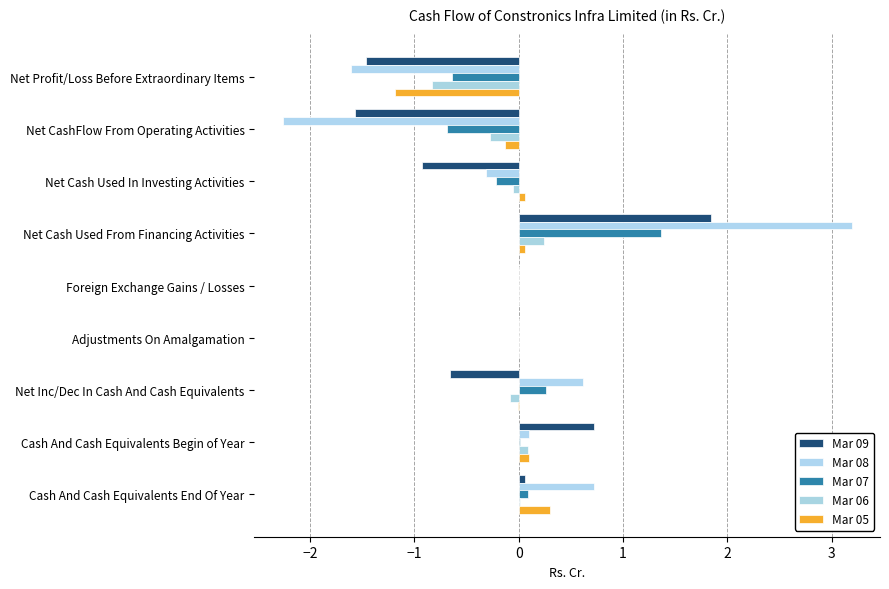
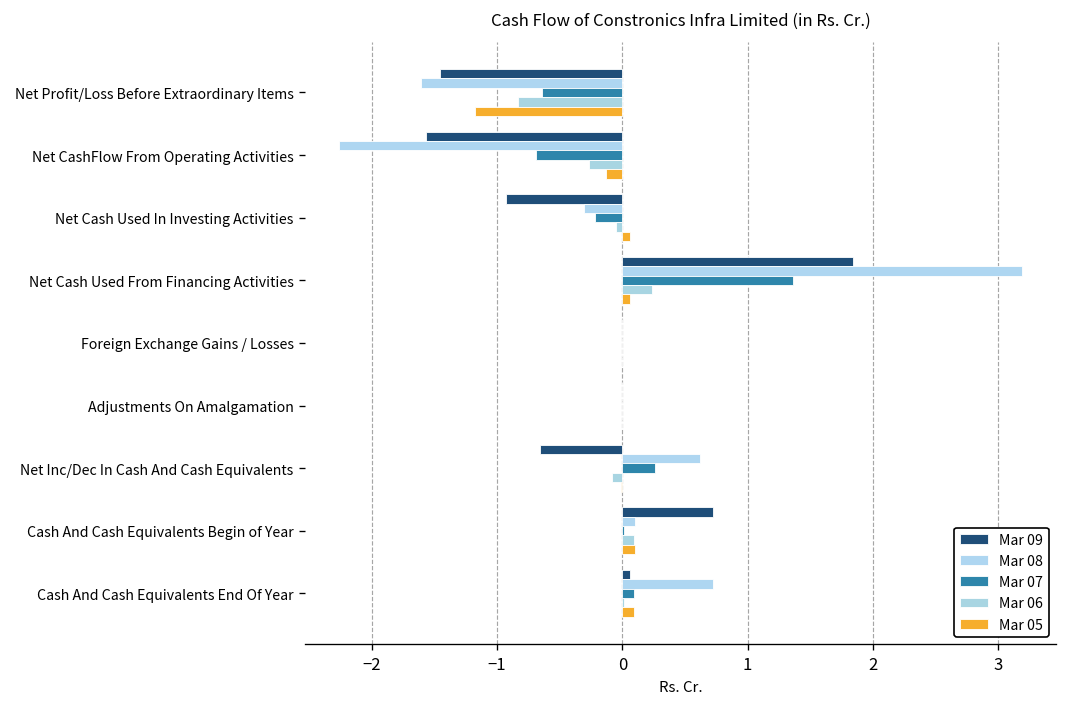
Mar 05, Cash And Cash Equivalents End Of Year: 0.30 -> 0.09
